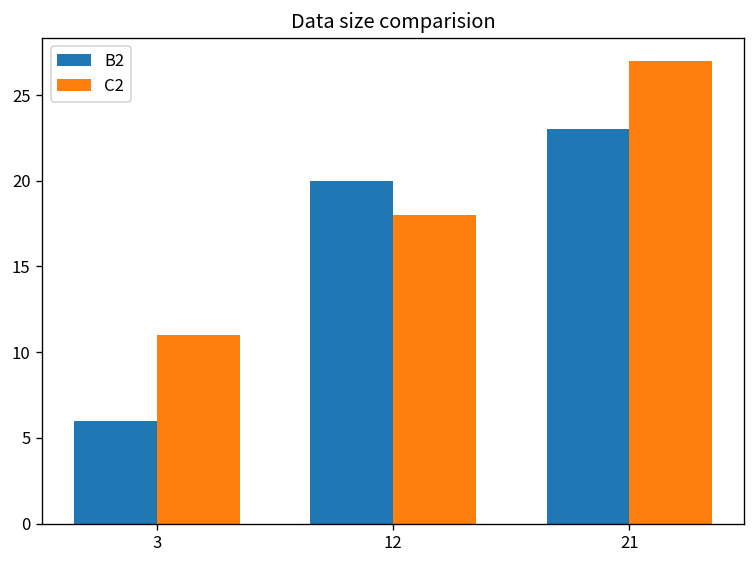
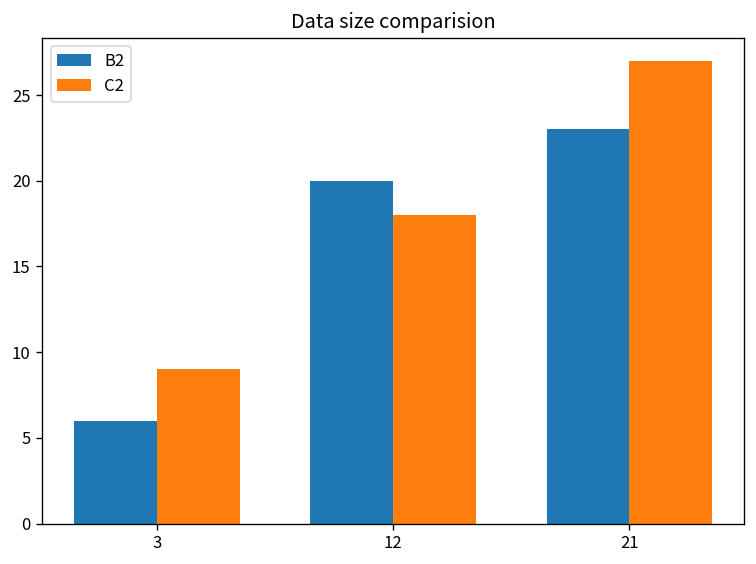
C2, 3: 11 -> 9
